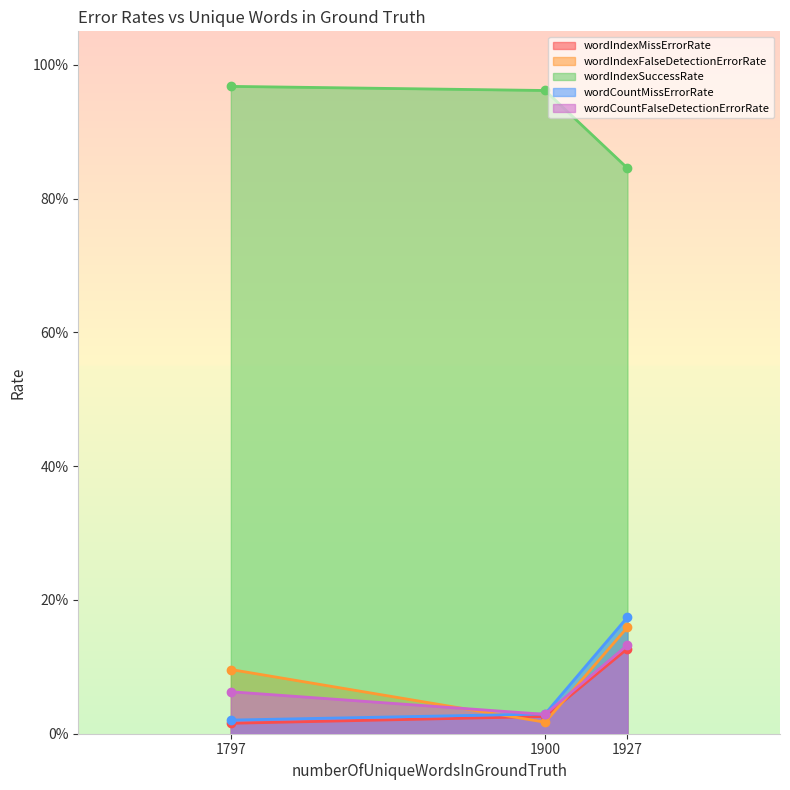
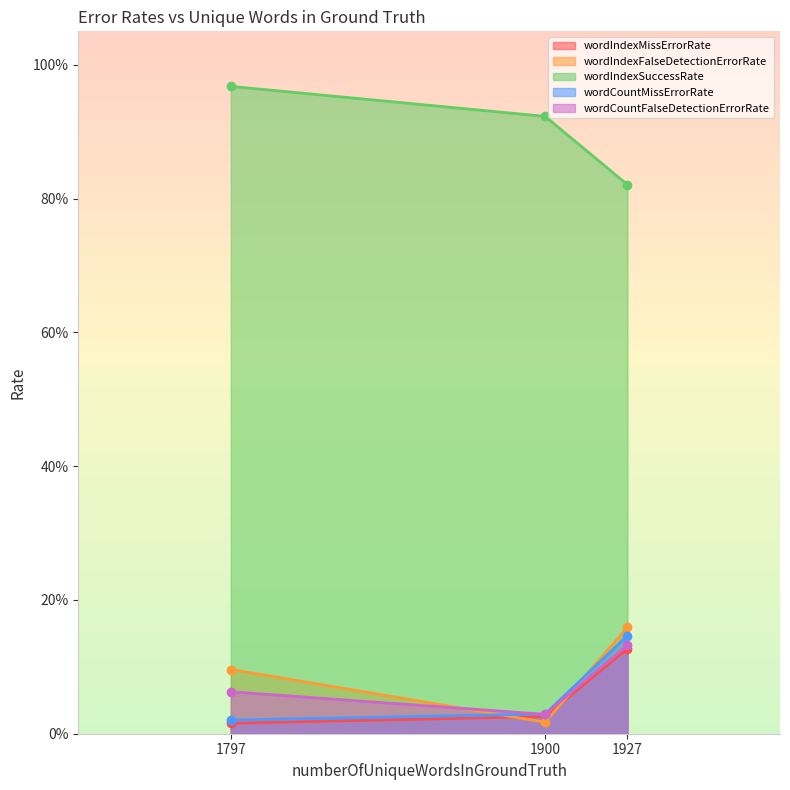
wordIndexSuccessRate, 1900: 96% -> 92%
wordIndexSuccessRate, 1927: 85% -> 82%
wordCountMissErrorRate, 1927: 17% -> 15%
